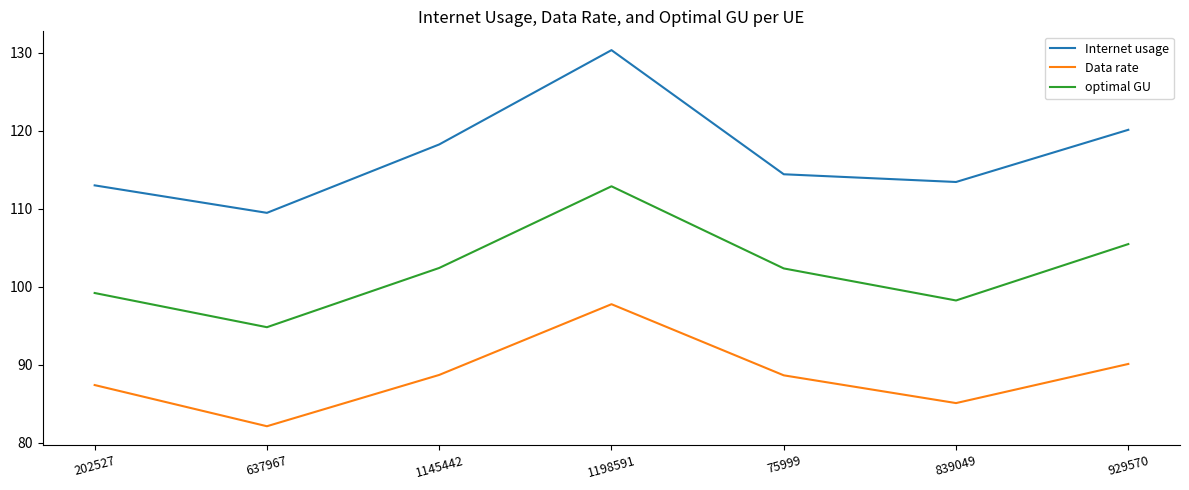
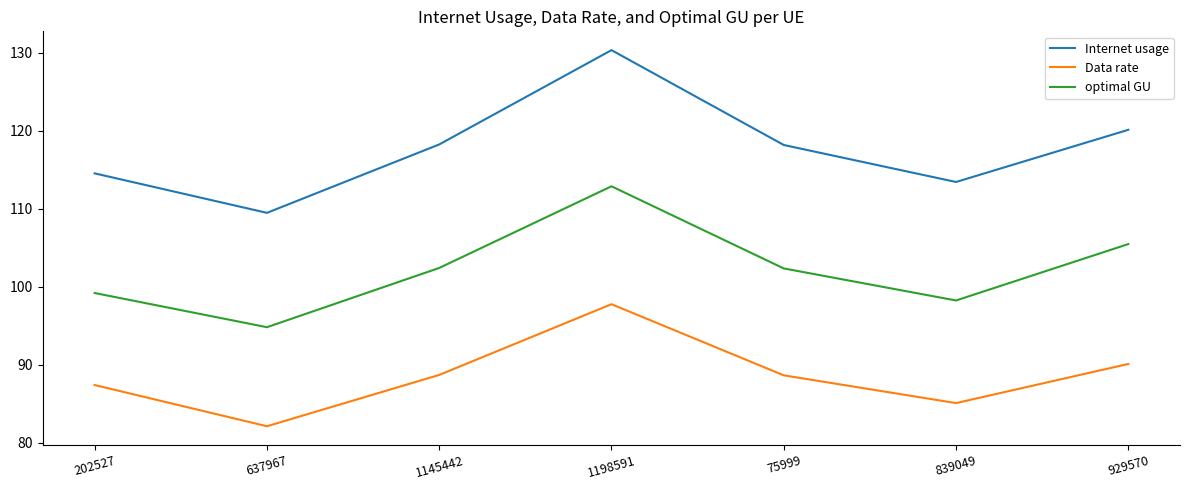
Internet usage, 202527: 113 -> 115
Internet usage, 75999: 114 -> 118
